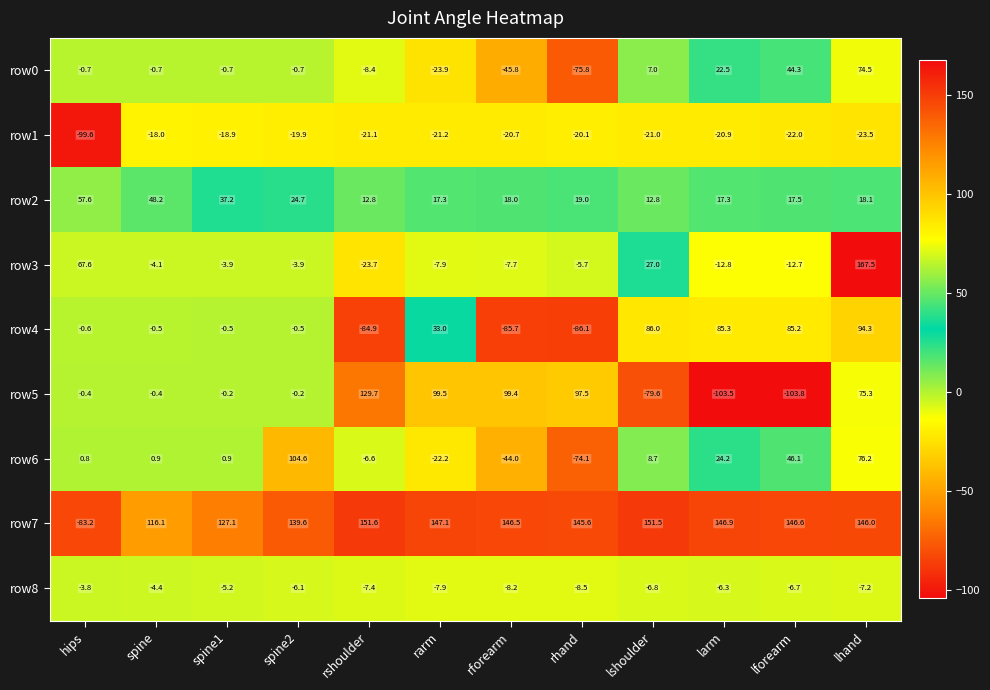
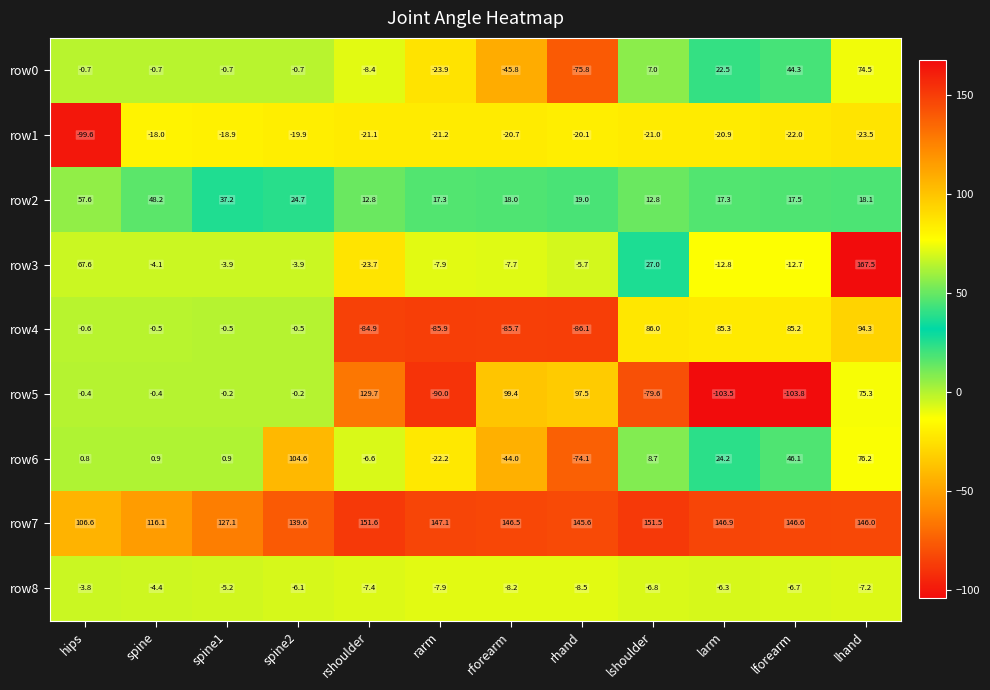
row4, rarm: 33.0 -> -85.9
row5, rarm: 99.5 -> -90.0
row7, hips: -83.2 -> 106.6
